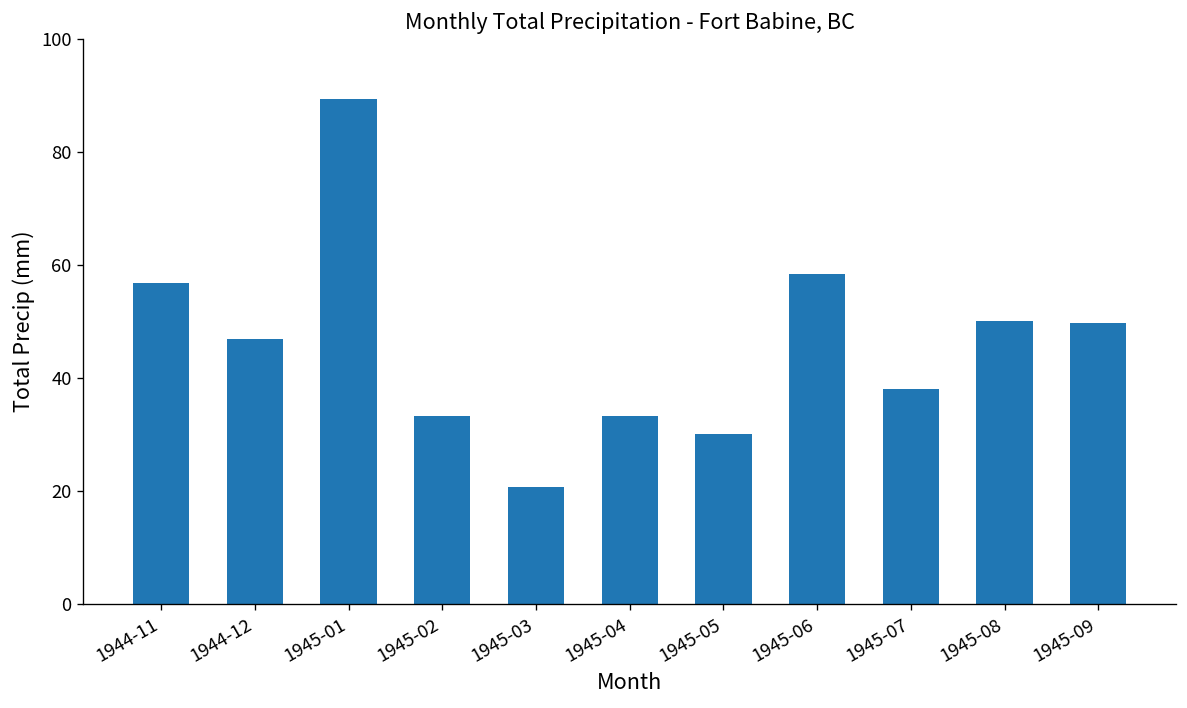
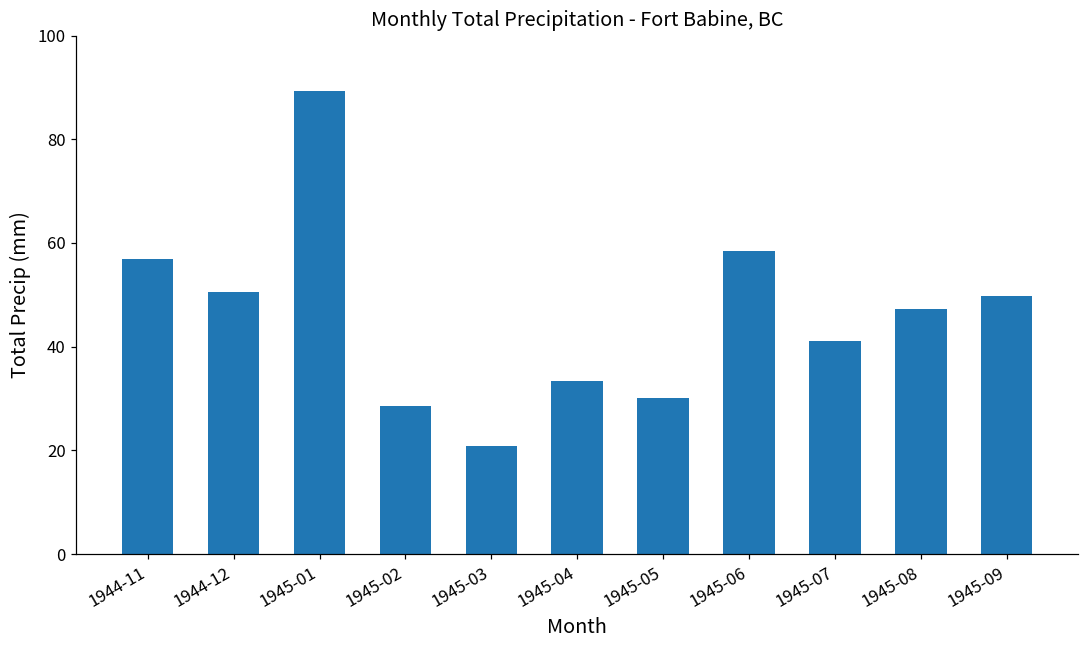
1944-12: 47 -> 51
1945-02: 33 -> 29
1945-07: 38 -> 41
1945-08: 50 -> 47
